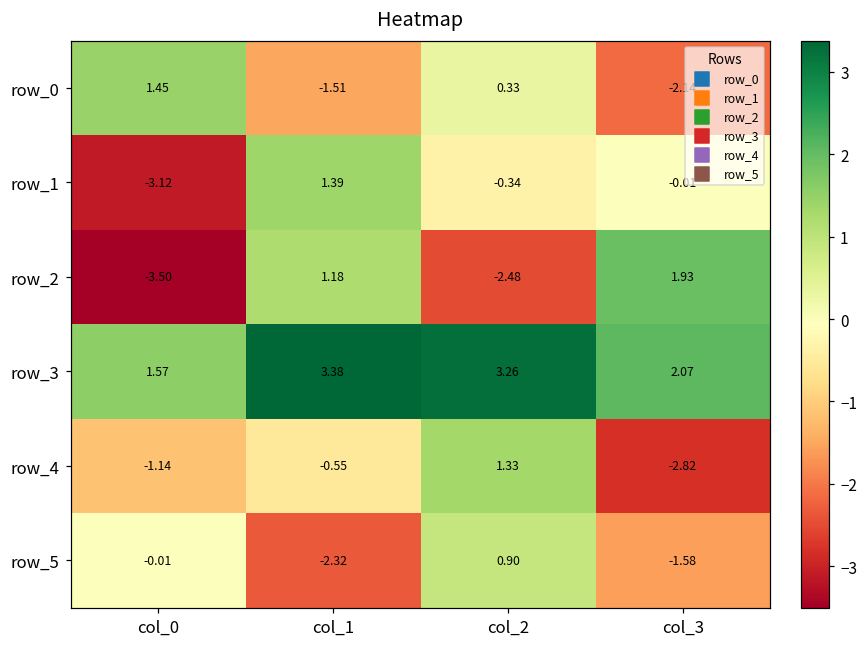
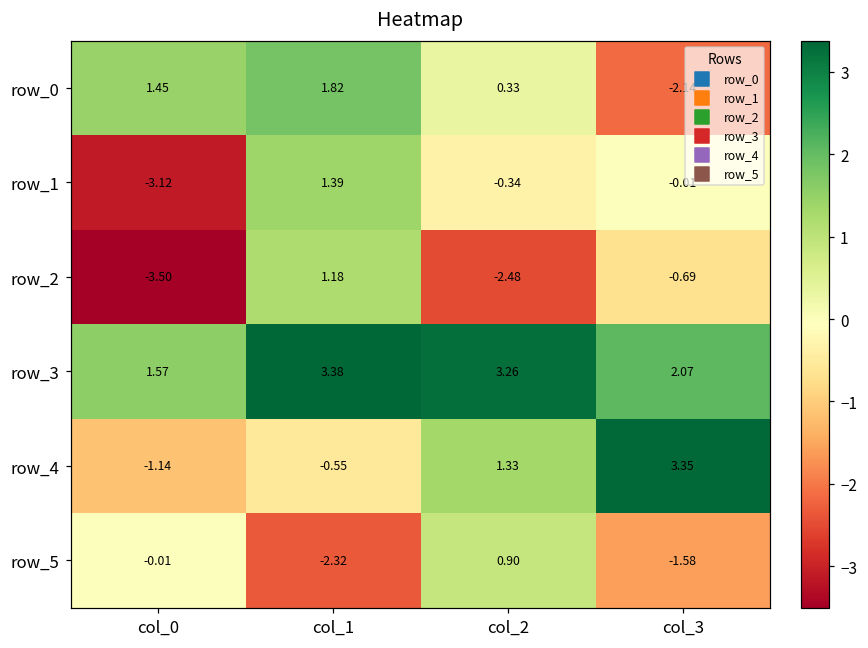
row_0, col_1: -1.51 -> 1.82
row_2, col_3: 1.93 -> -0.69
row_4, col_3: -2.82 -> 3.35
